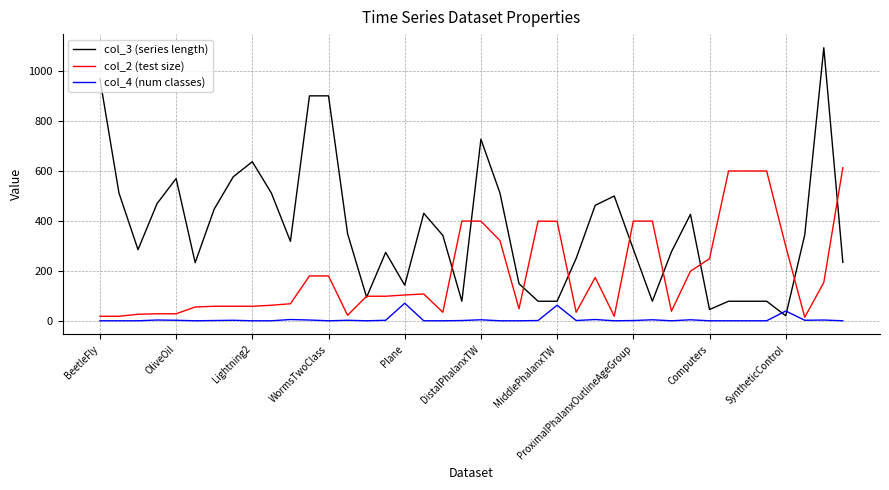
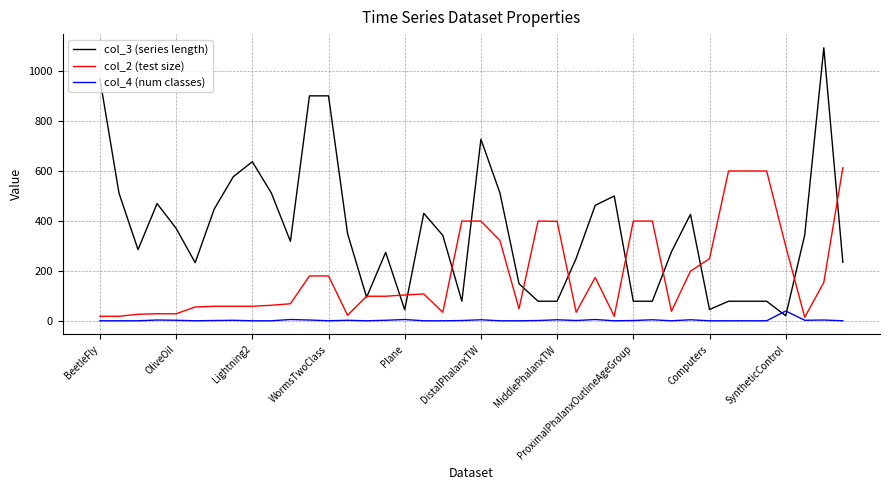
col_3 (series length), OliveOil: 570 -> 370
col_3 (series length), Plane: 140 -> 50
col_4 (num classes), Plane: 70 -> 10
col_4 (num classes), MiddlePhalanxTW: 60 -> 10
col_3 (series length), ProximalPhalanxOutlineAgeGroup: 290 -> 80
